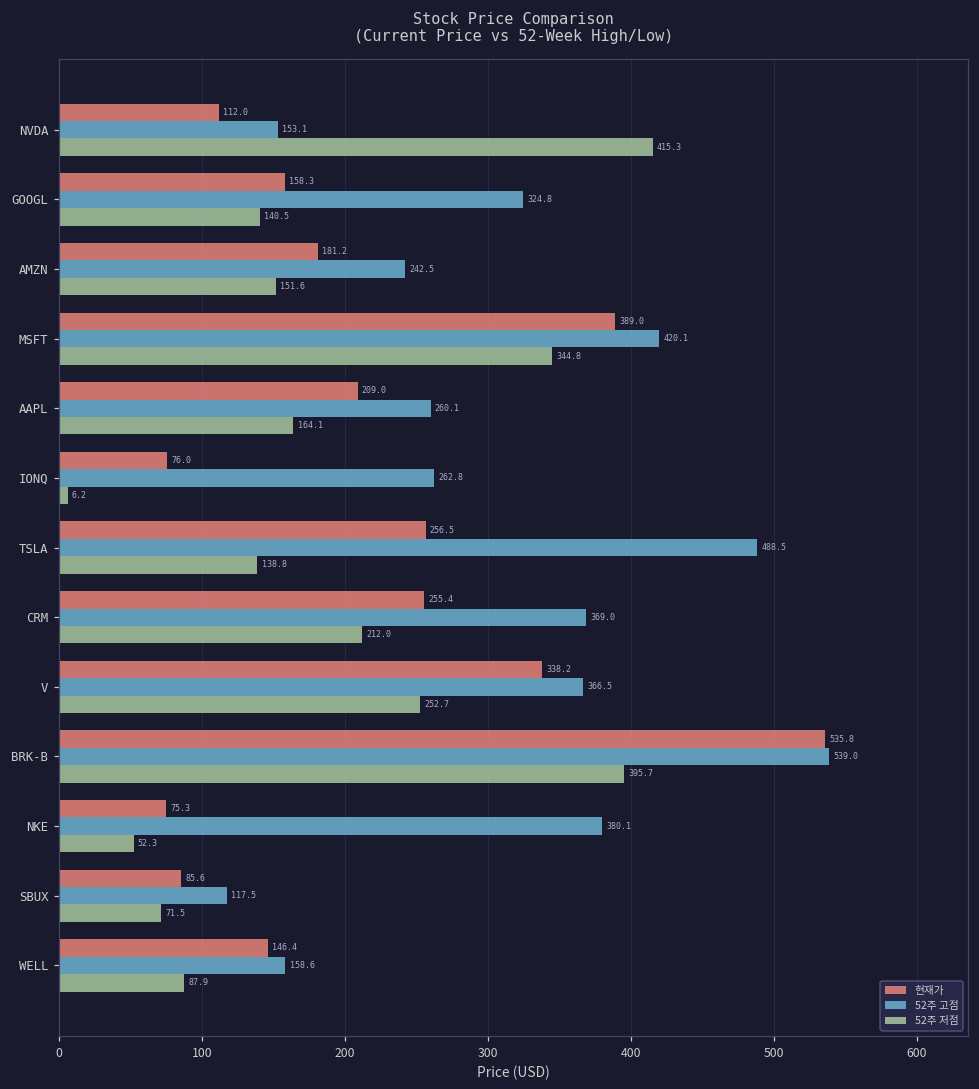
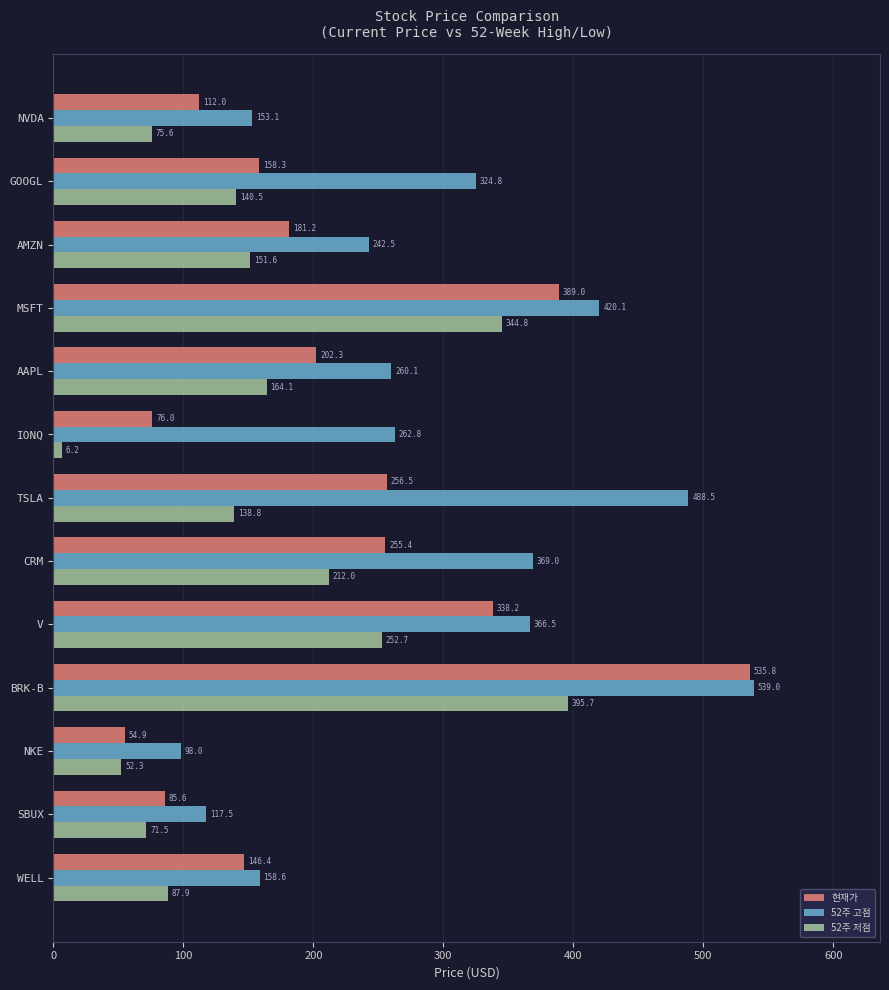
52주 저점, NVDA: 415.3 -> 75.6
현재가, AAPL: 209.0 -> 202.3
현재가, NKE: 75.3 -> 54.9
52주 고점, NKE: 380.1 -> 98.0
